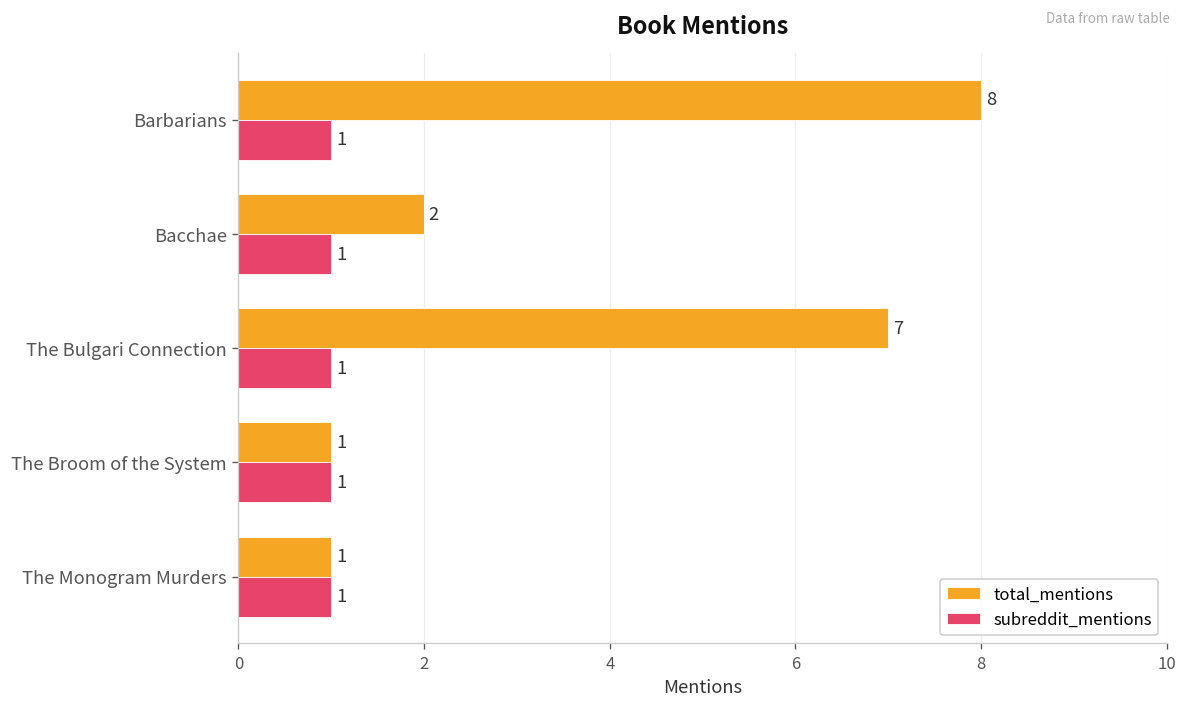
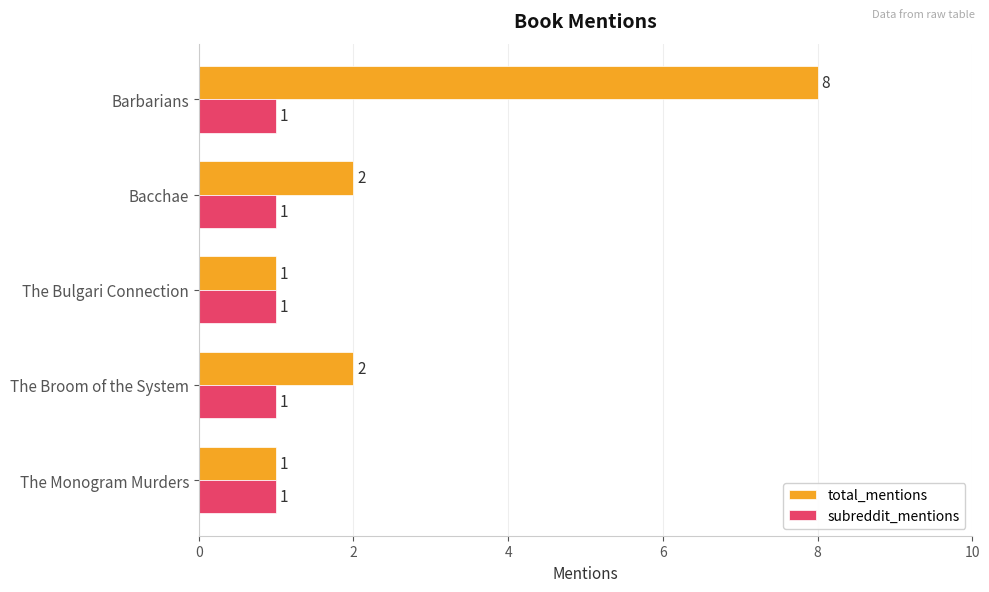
total_mentions, The Bulgari Connection: 7 -> 1
total_mentions, The Broom of the System: 1 -> 2
